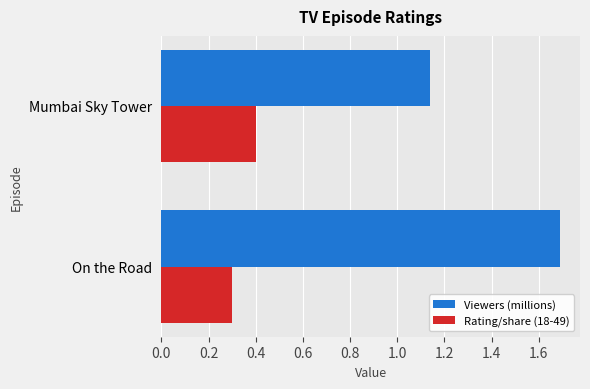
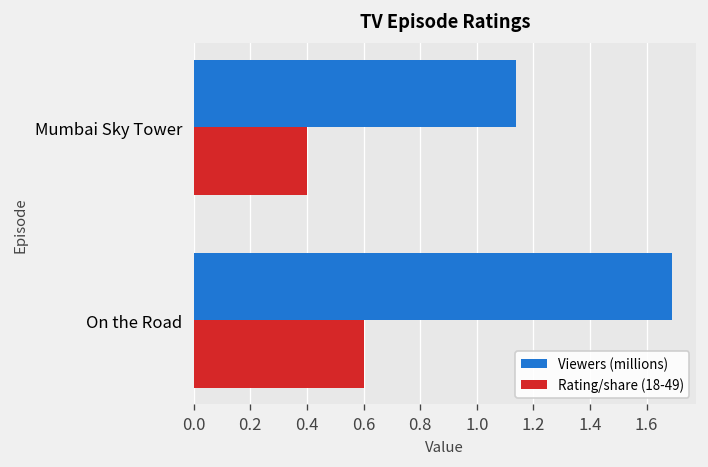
Rating/share (18-49), On the Road: 0.3 -> 0.6
